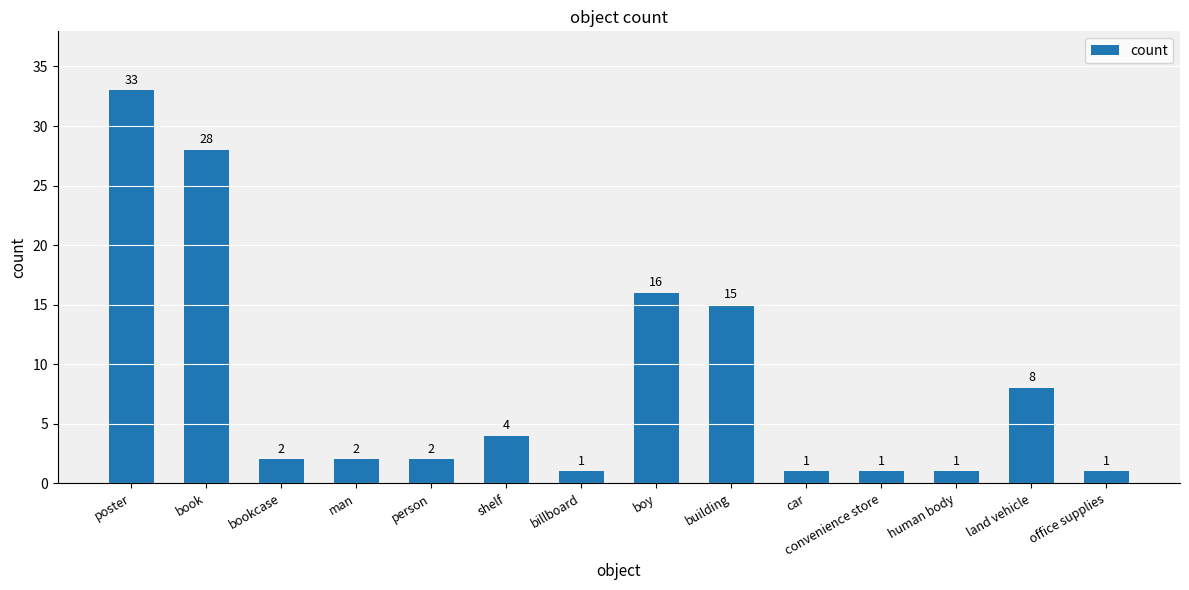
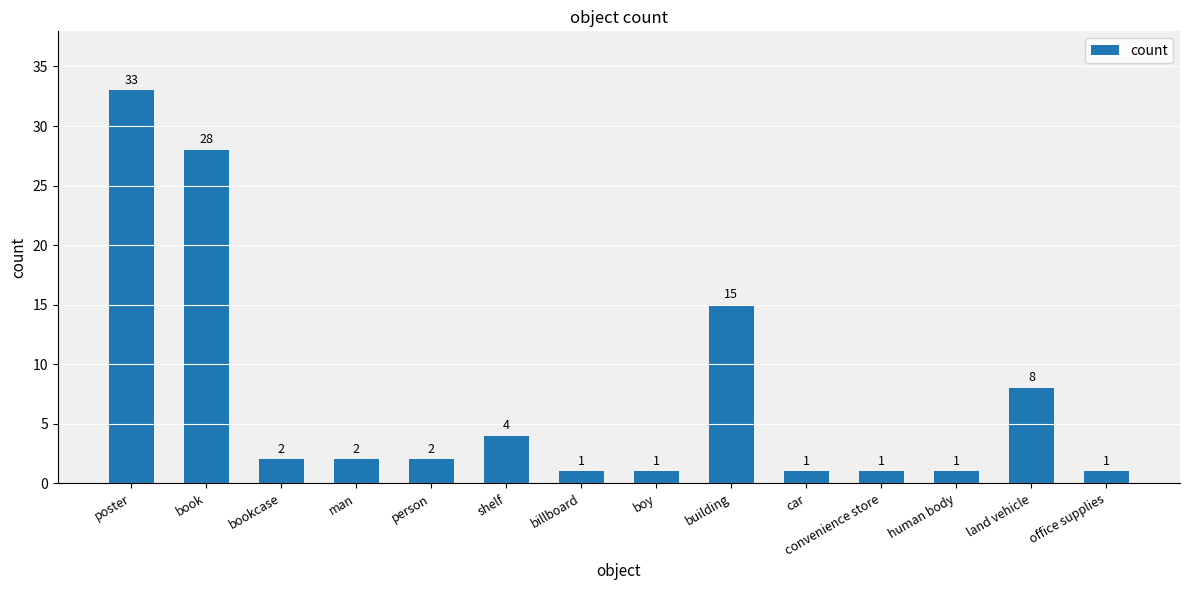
boy: 16 -> 1
